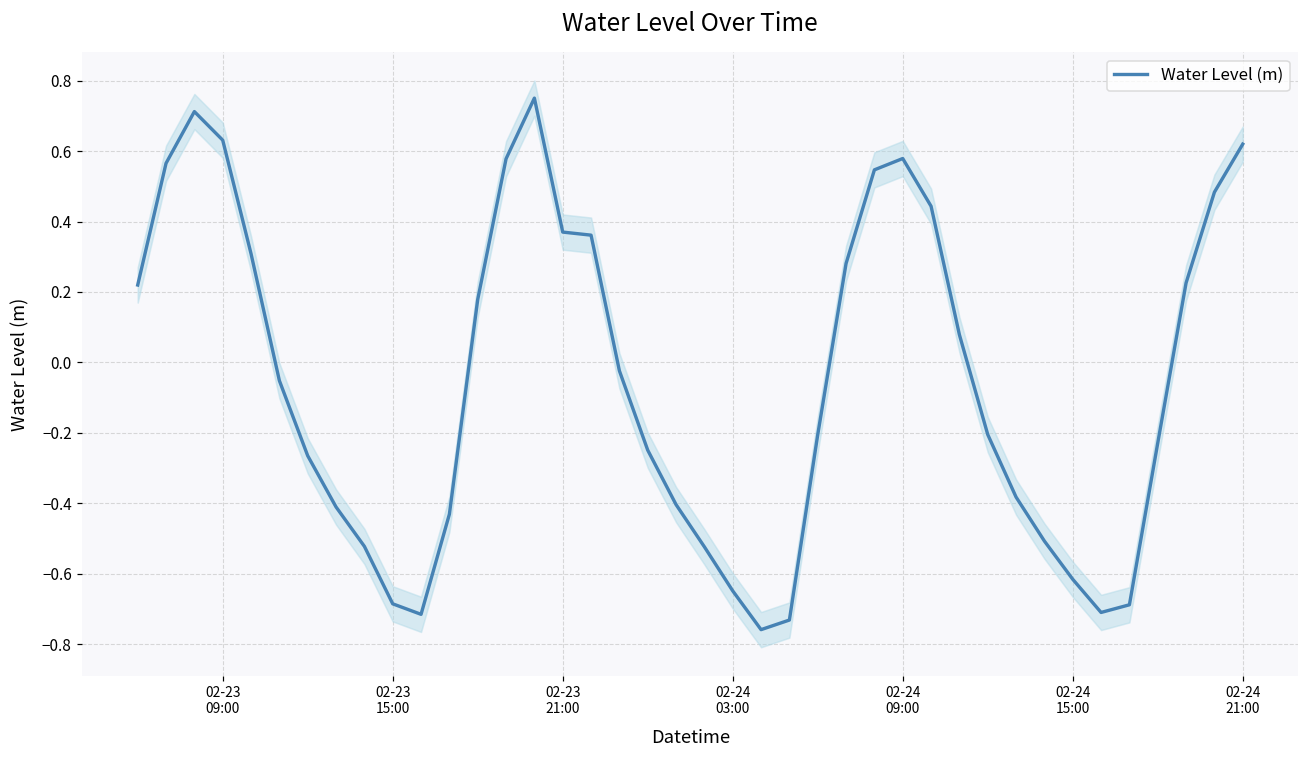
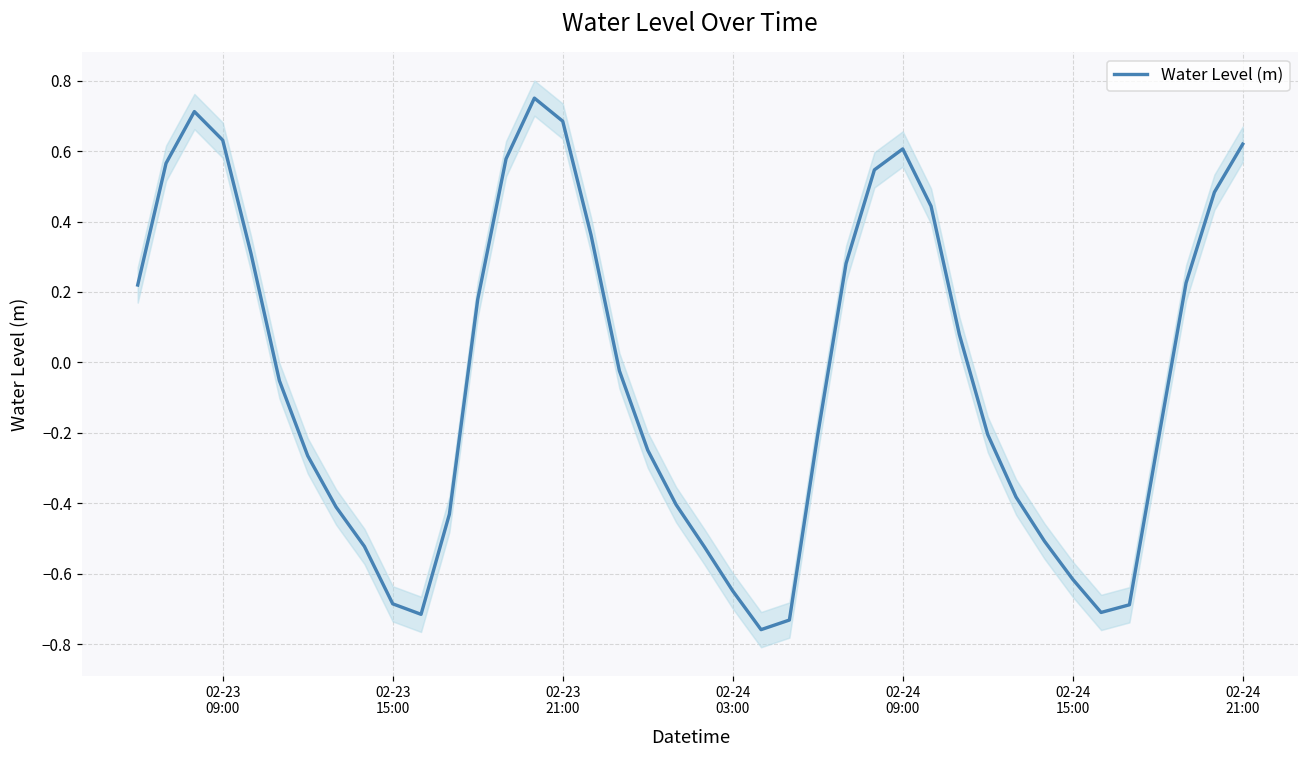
Water Level (m), 02-23 21:00: 0.37 -> 0.68
Water Level (m), 02-24 09:00: 0.58 -> 0.61
